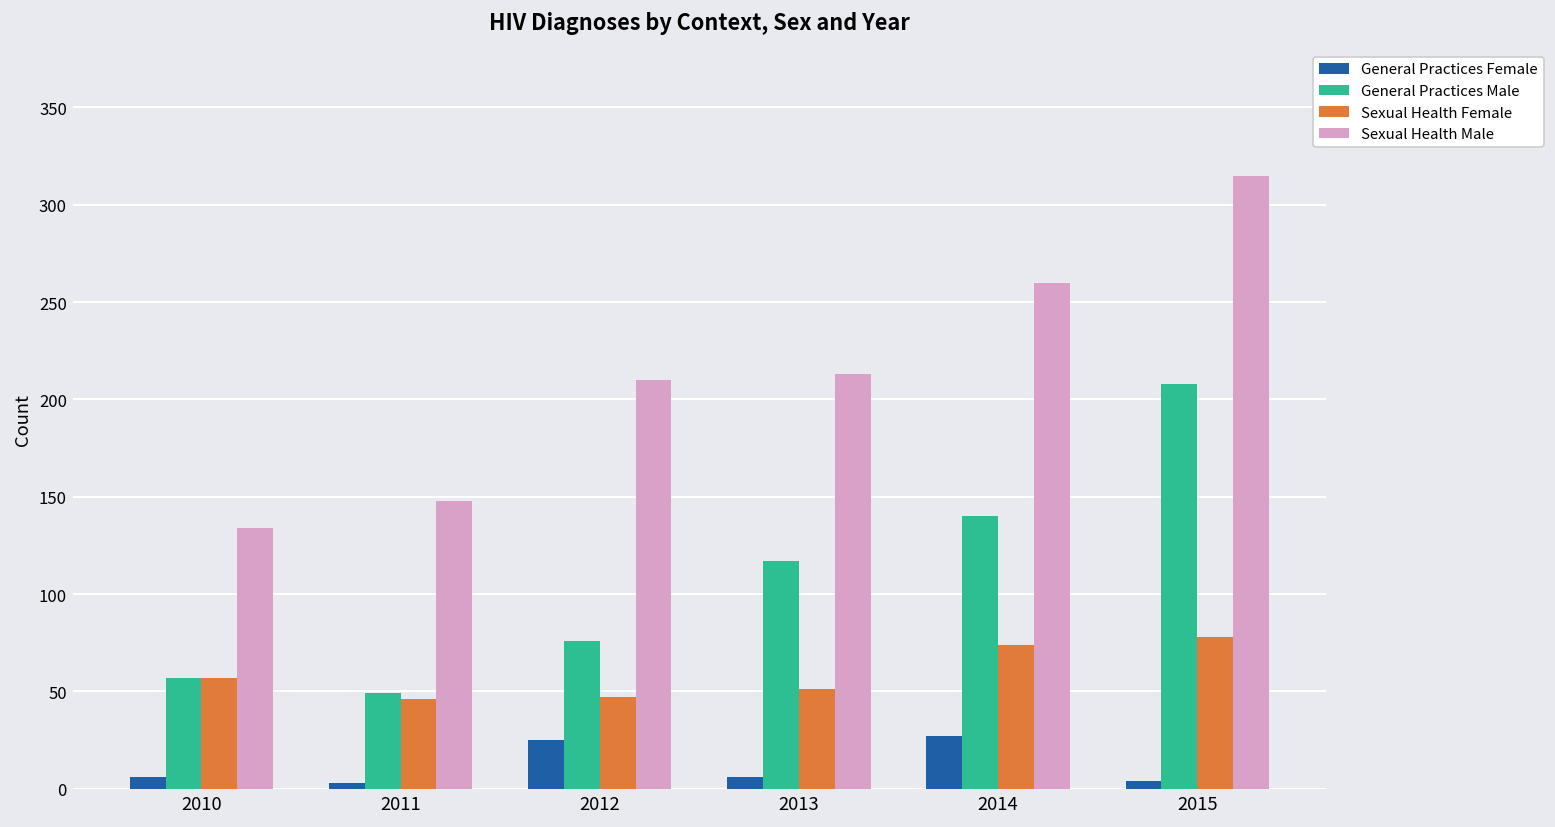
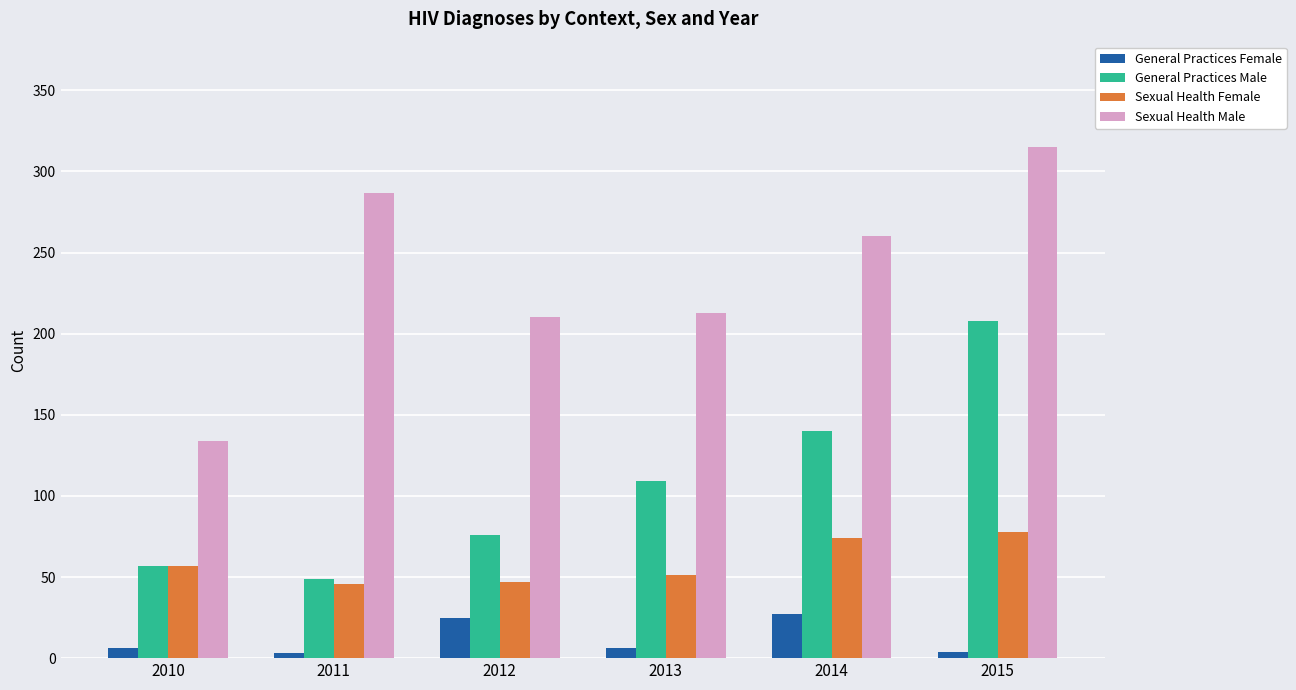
Sexual Health Male, 2011: 148 -> 287
General Practices Male, 2013: 117 -> 109
